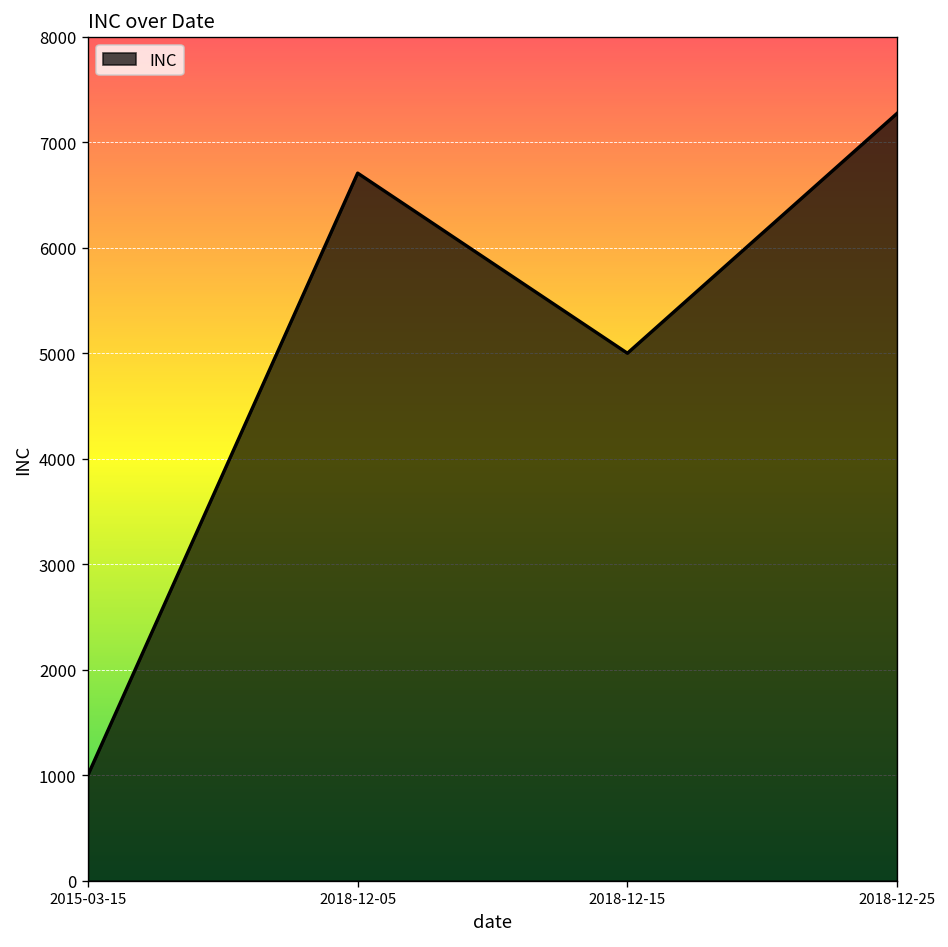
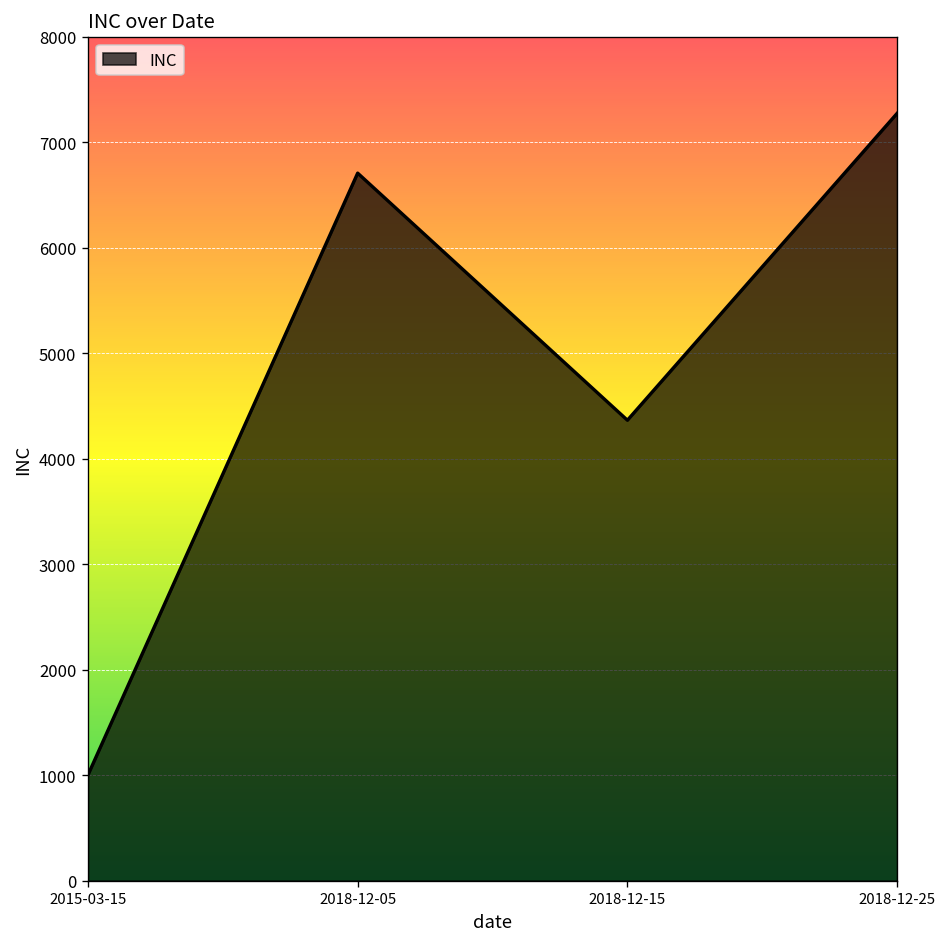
2018-12-15: 5000 -> 4400
